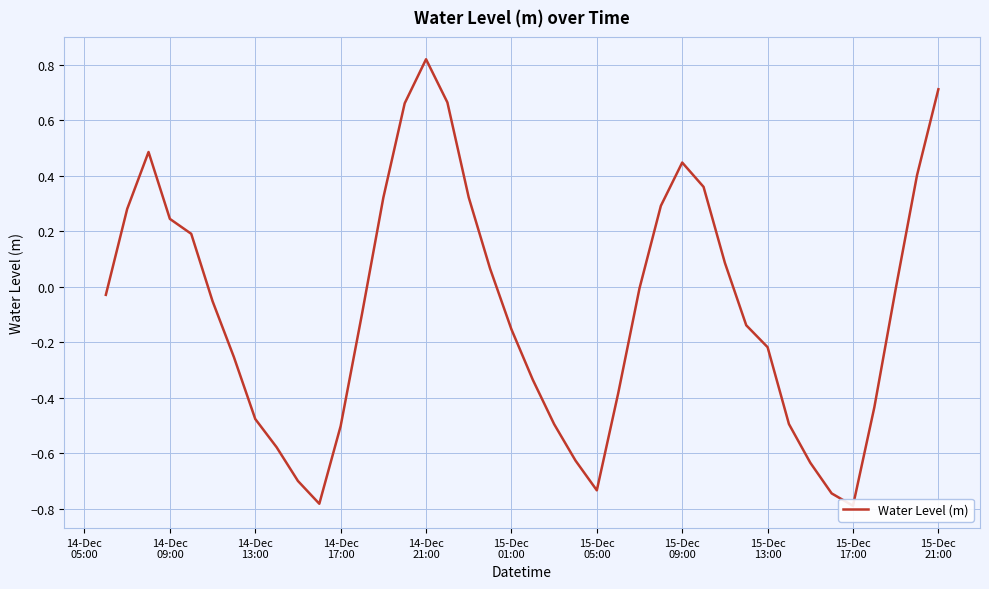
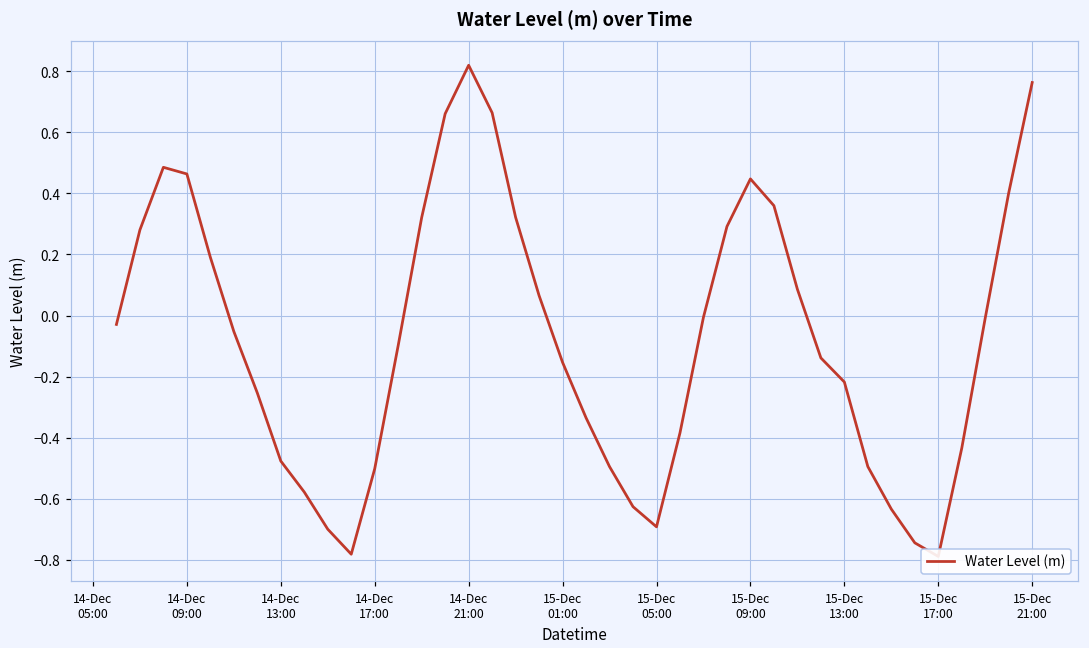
14-Dec 09:00: 0.24 -> 0.46
15-Dec 05:00: -0.73 -> -0.69
15-Dec 21:00: 0.71 -> 0.76
